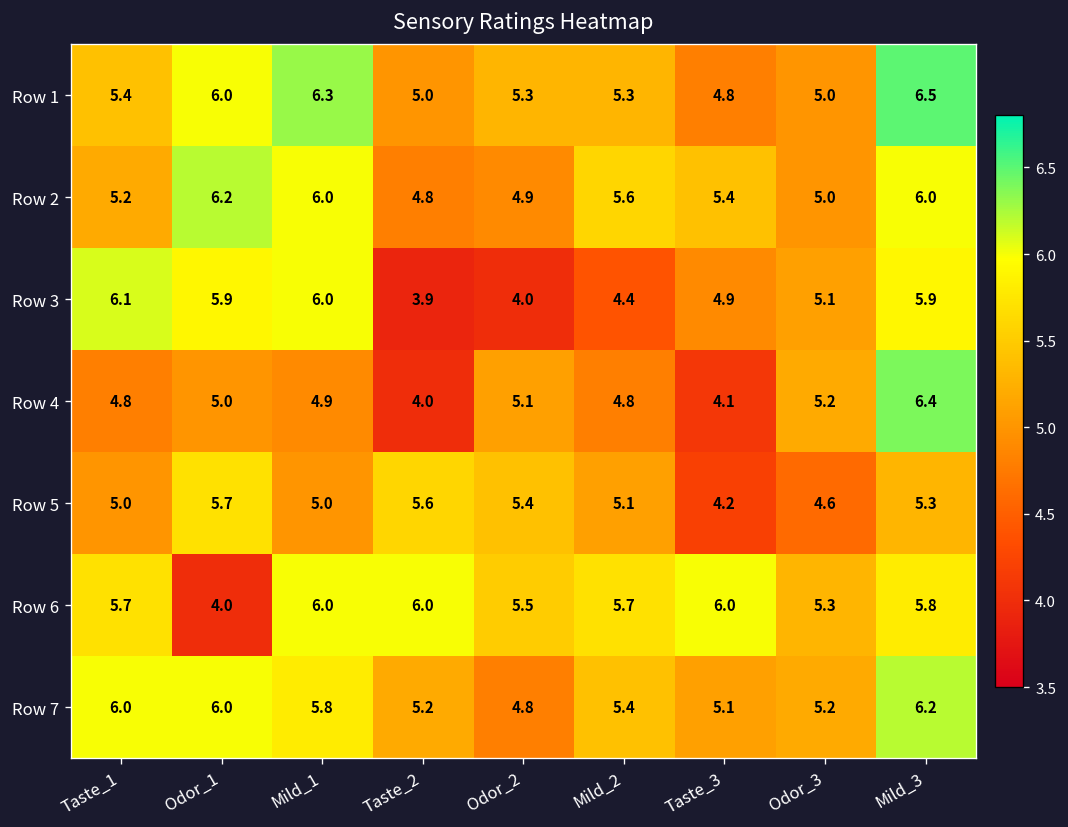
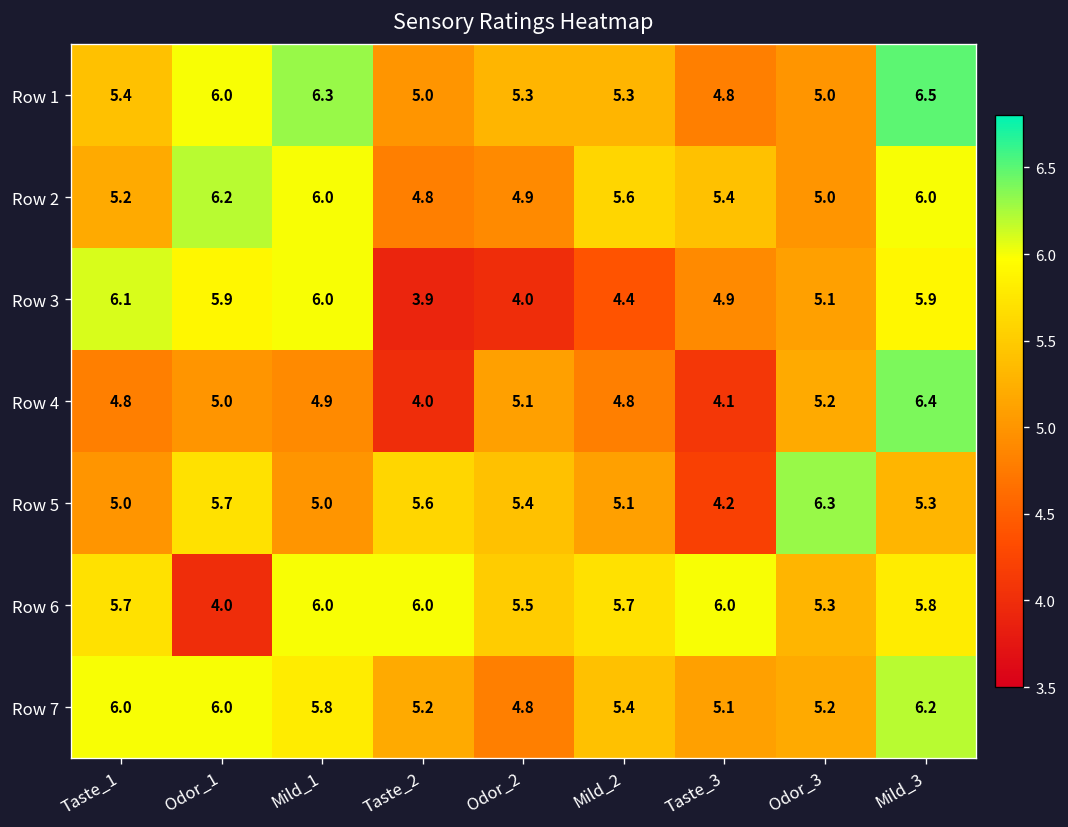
Row 5, Odor_3: 4.6 -> 6.3
